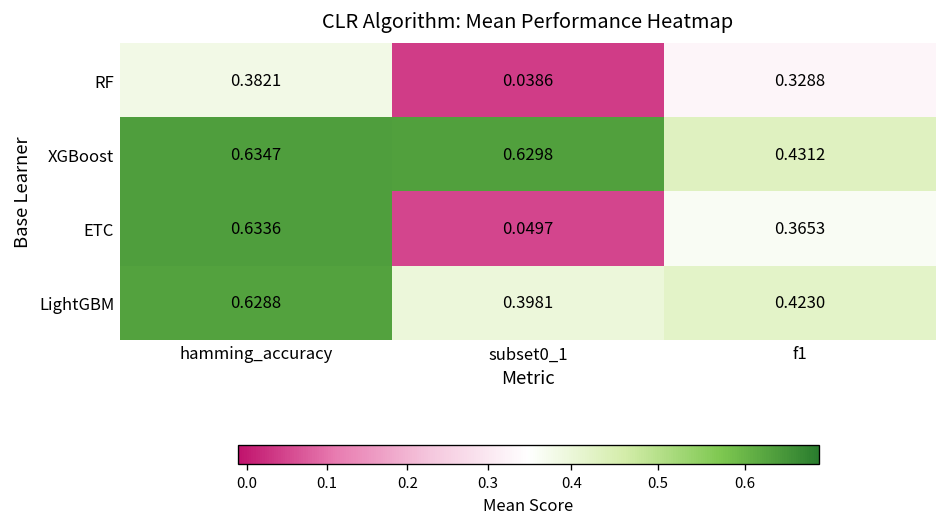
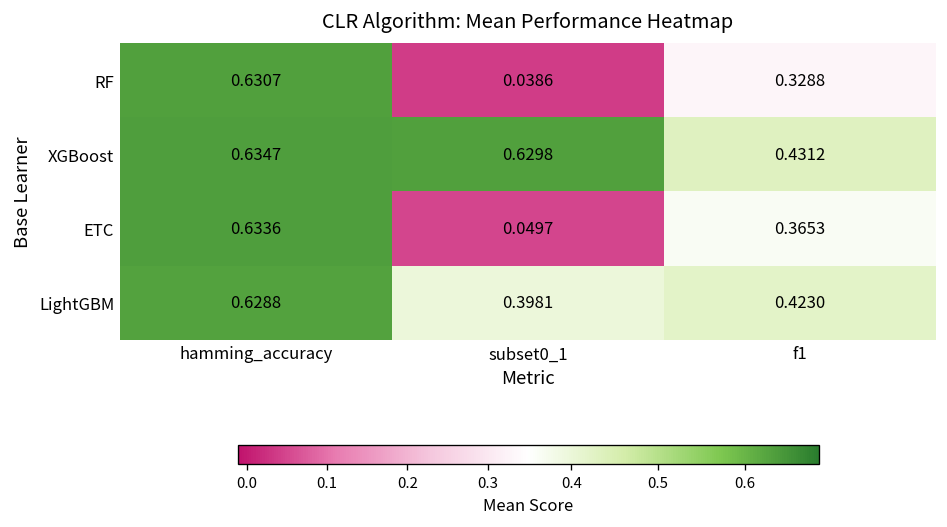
RF, hamming_accuracy: 0.3821 -> 0.6307
